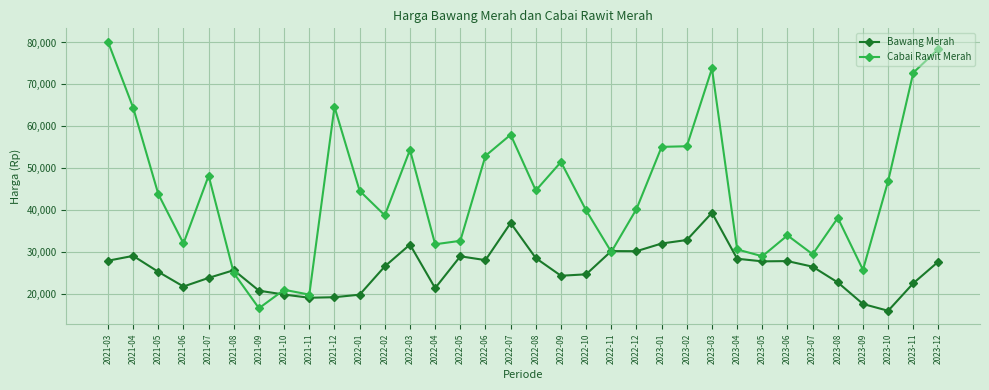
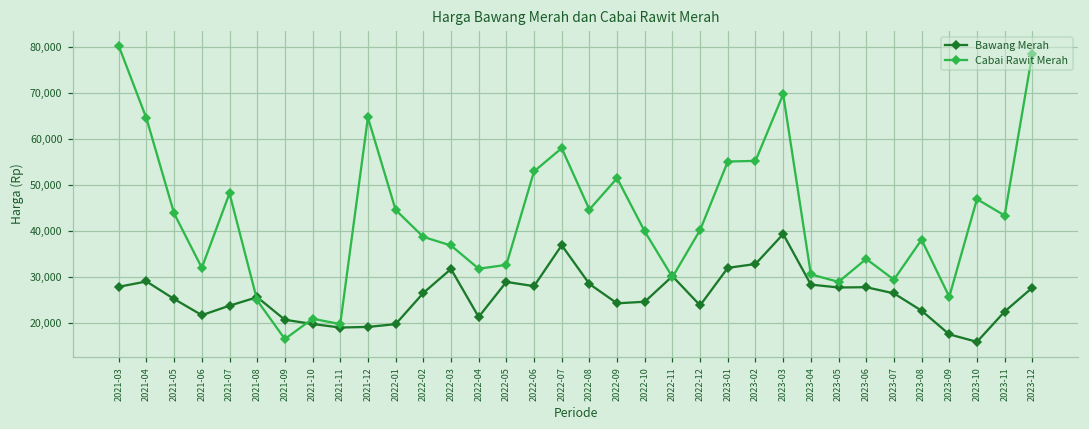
Cabai Rawit Merah, 2022-03: 54,000 -> 37,000
Bawang Merah, 2022-12: 30,000 -> 24,000
Cabai Rawit Merah, 2023-03: 74,000 -> 70,000
Cabai Rawit Merah, 2023-11: 73,000 -> 43,000
